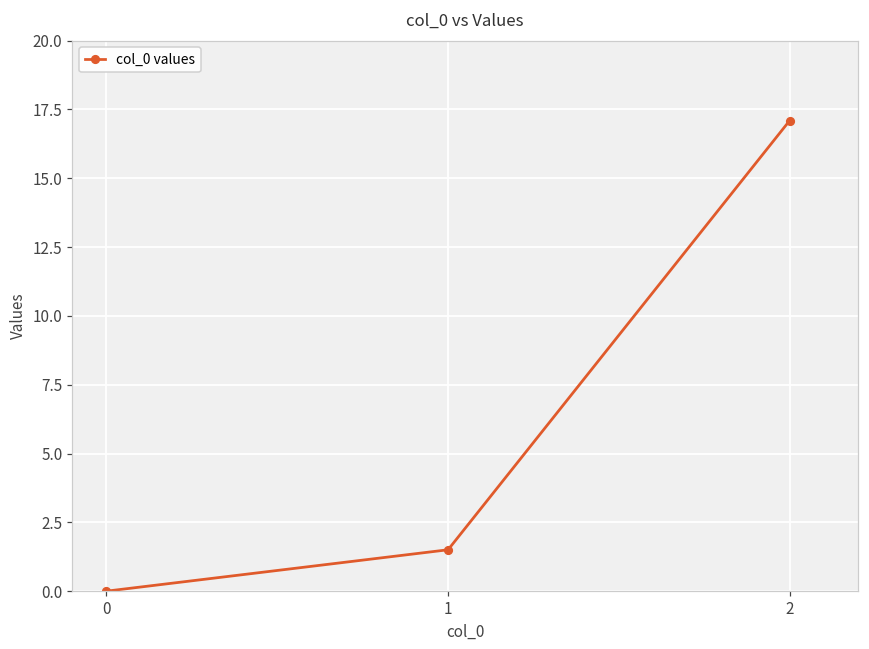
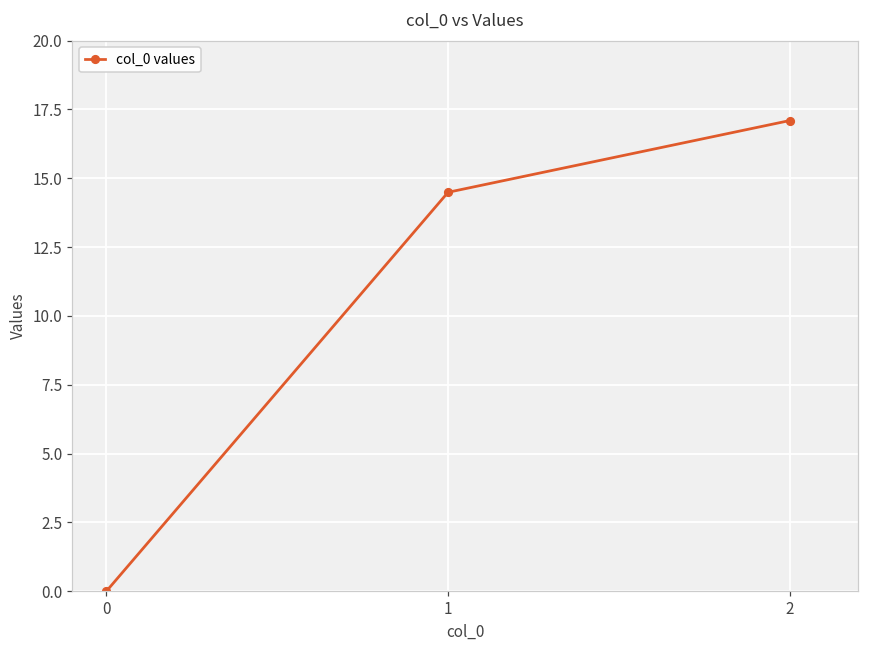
1: 1.5 -> 14.5
